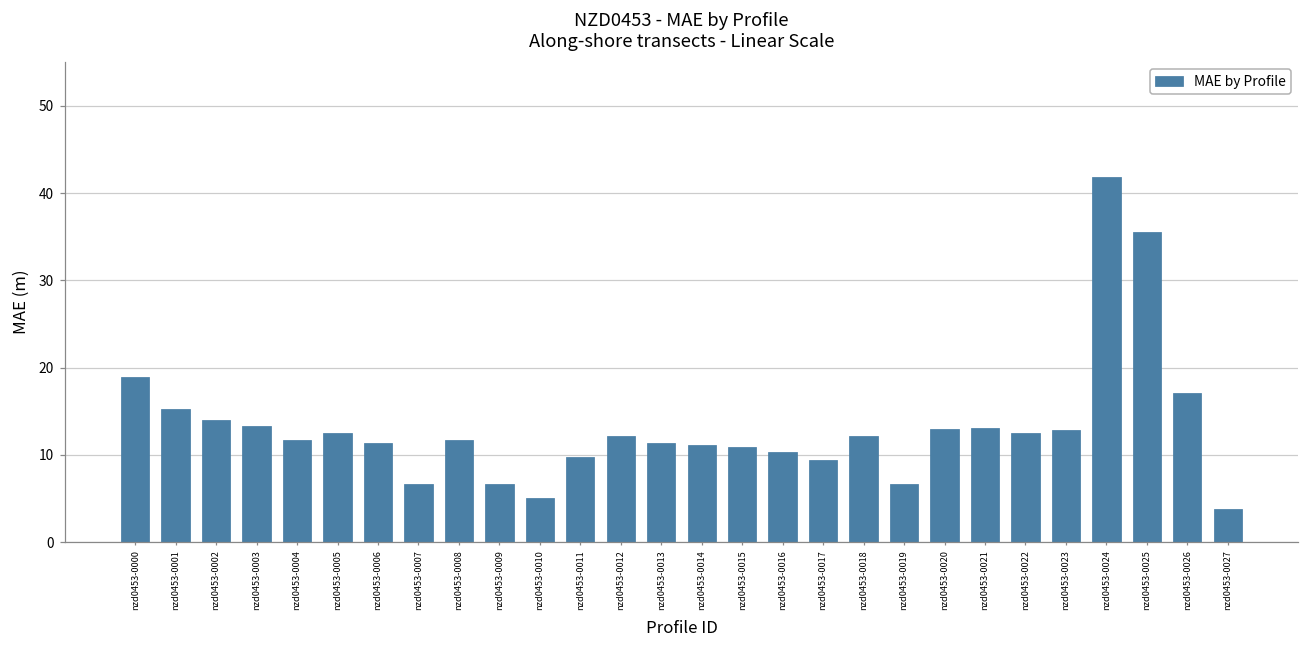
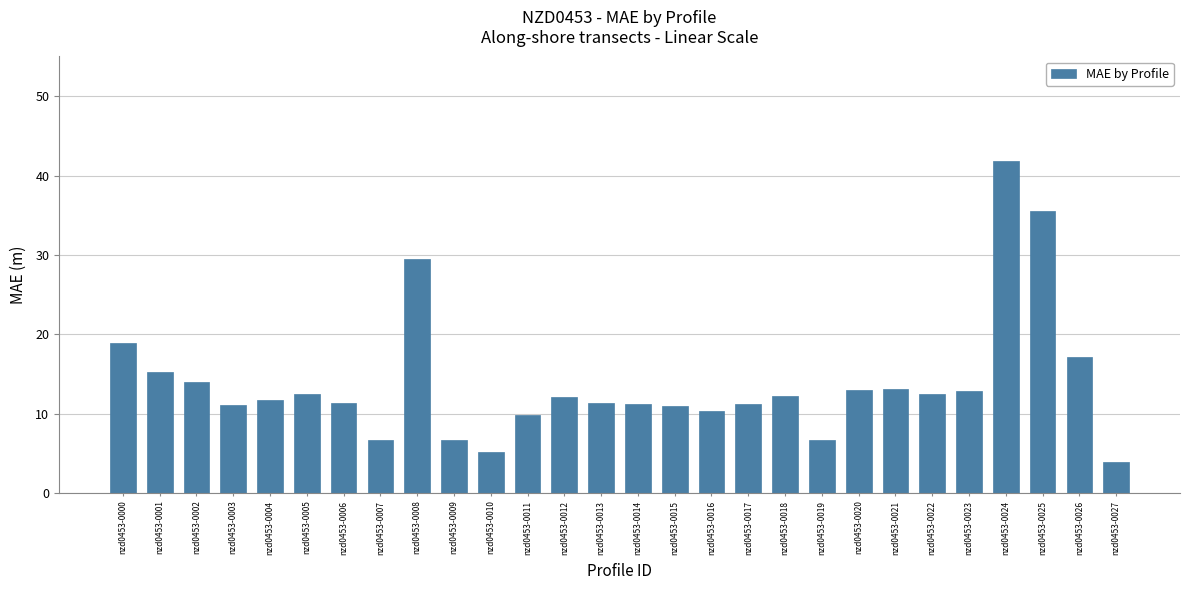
nzd0453-0003: 13 -> 11
nzd0453-0008: 12 -> 29
nzd0453-0017: 9 -> 11
